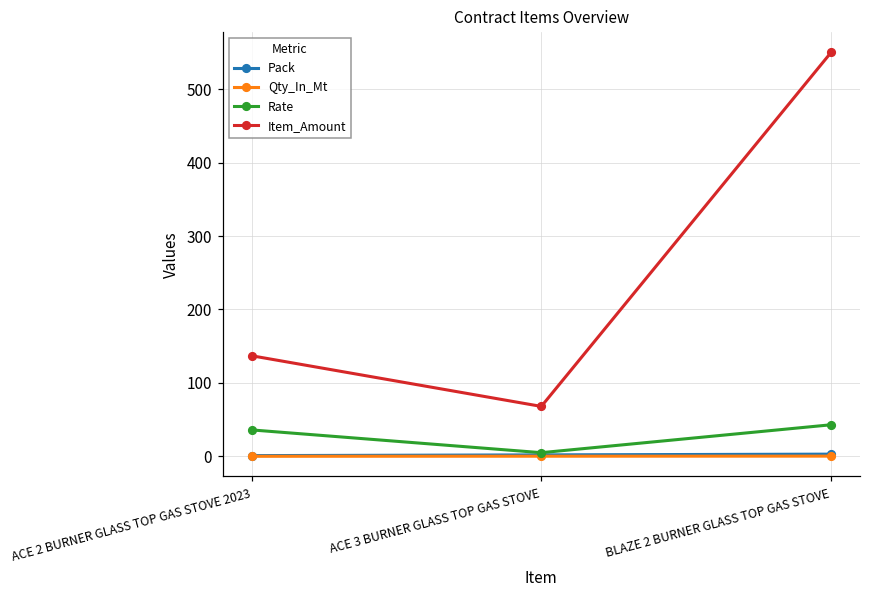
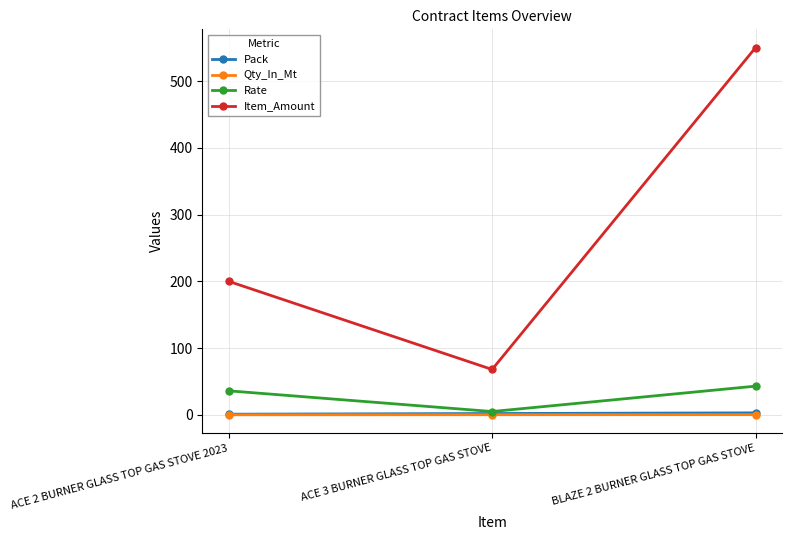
Item_Amount, ACE 2 BURNER GLASS TOP GAS STOVE 2023: 140 -> 200
